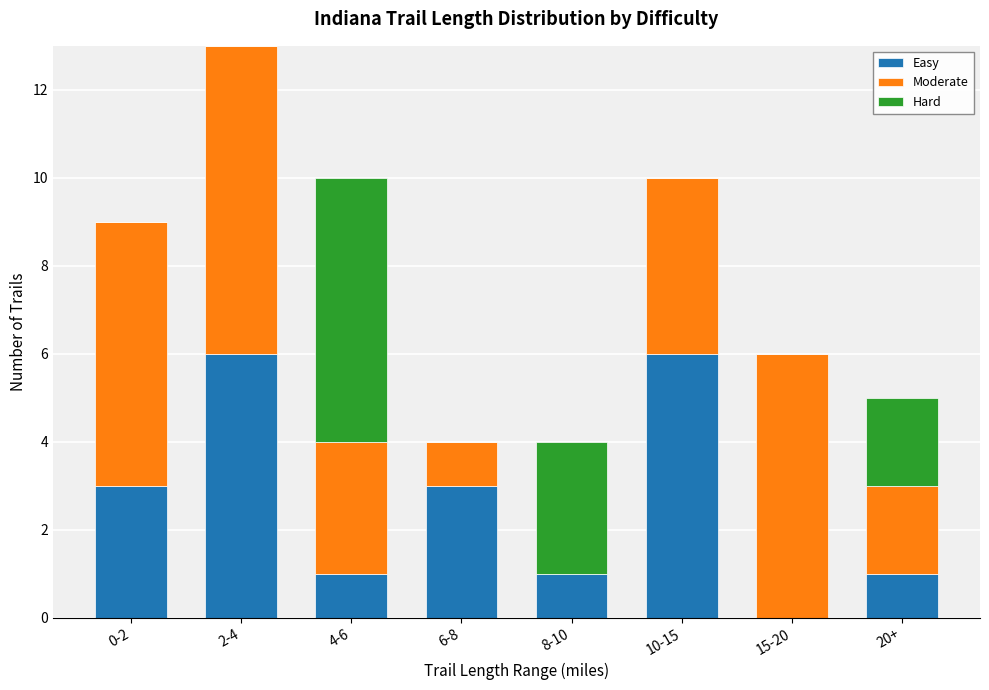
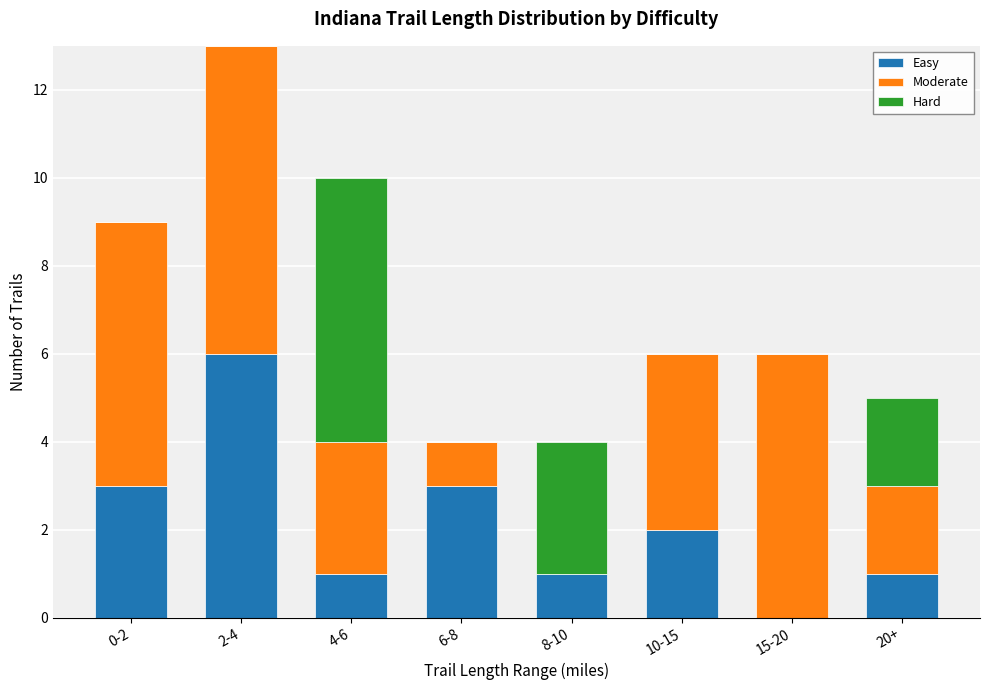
Easy, 10-15: 6 -> 2
